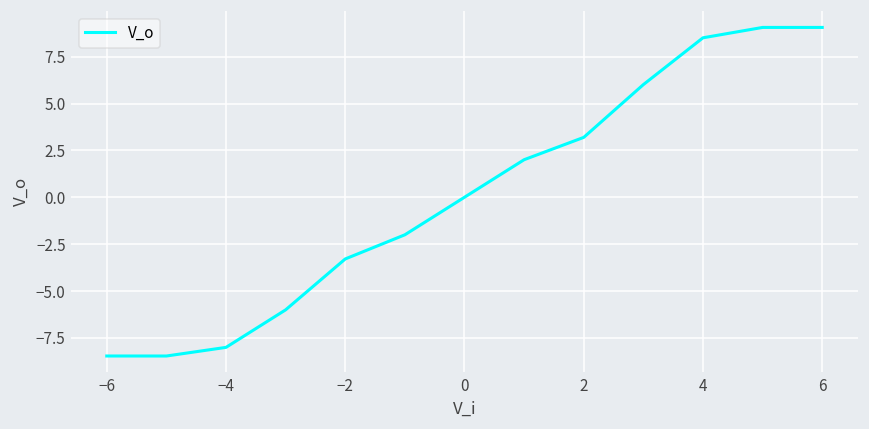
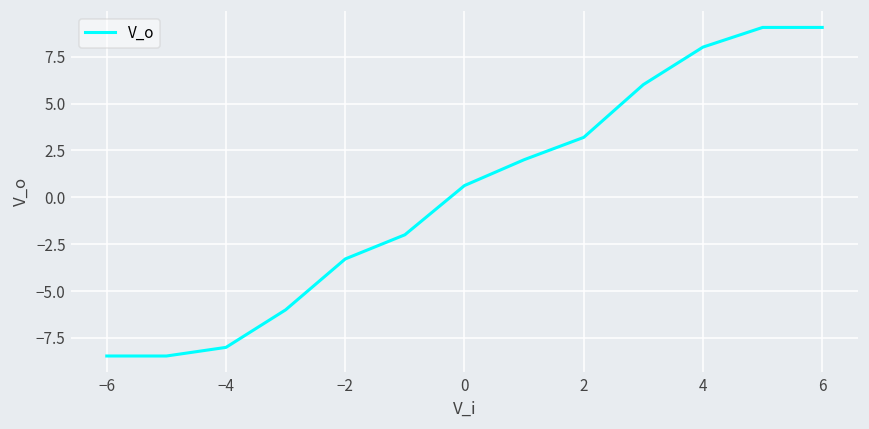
0: 0.0 -> 0.6
4: 8.5 -> 8.0
